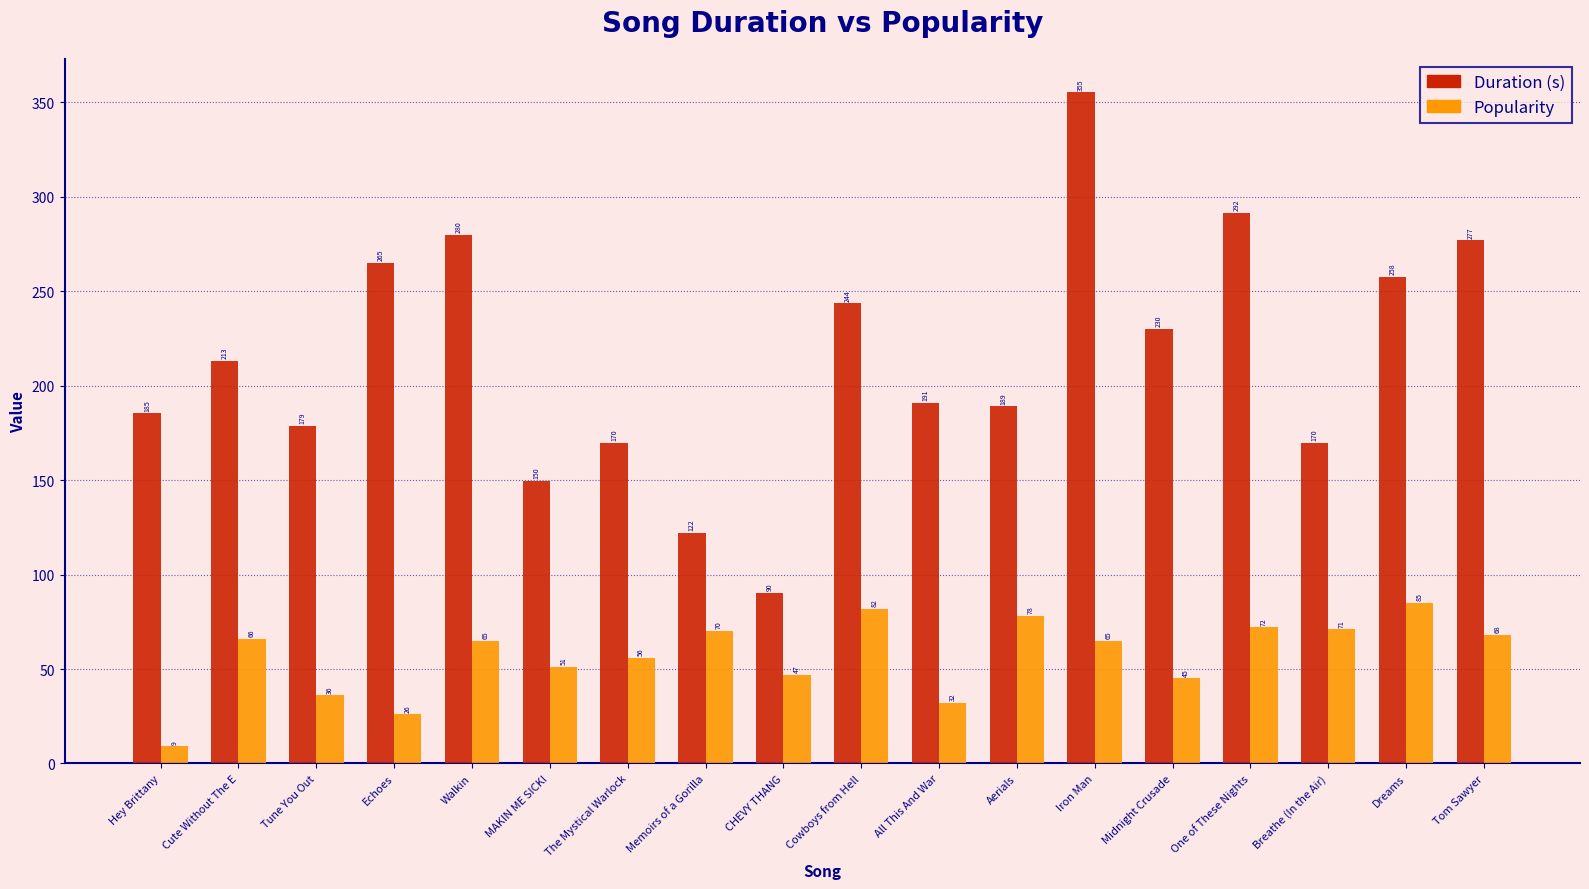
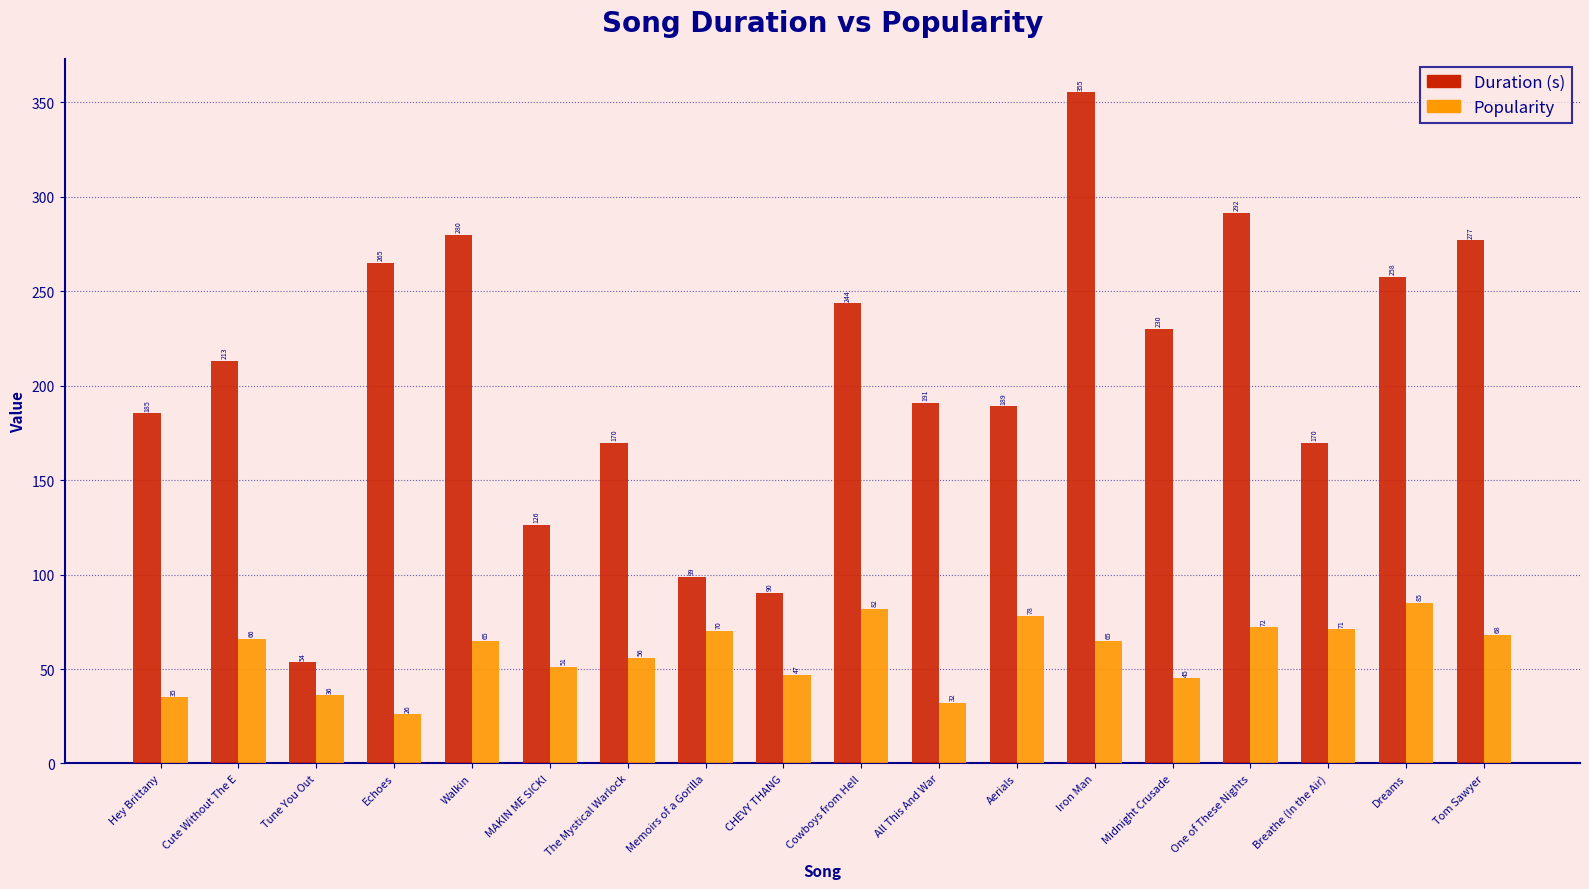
Popularity, Hey Brittany: 9 -> 35
Duration (s), Tune You Out: 179 -> 54
Duration (s), MAKIN ME SICK!: 150 -> 126
Duration (s), Memoirs of a Gorilla: 122 -> 99
